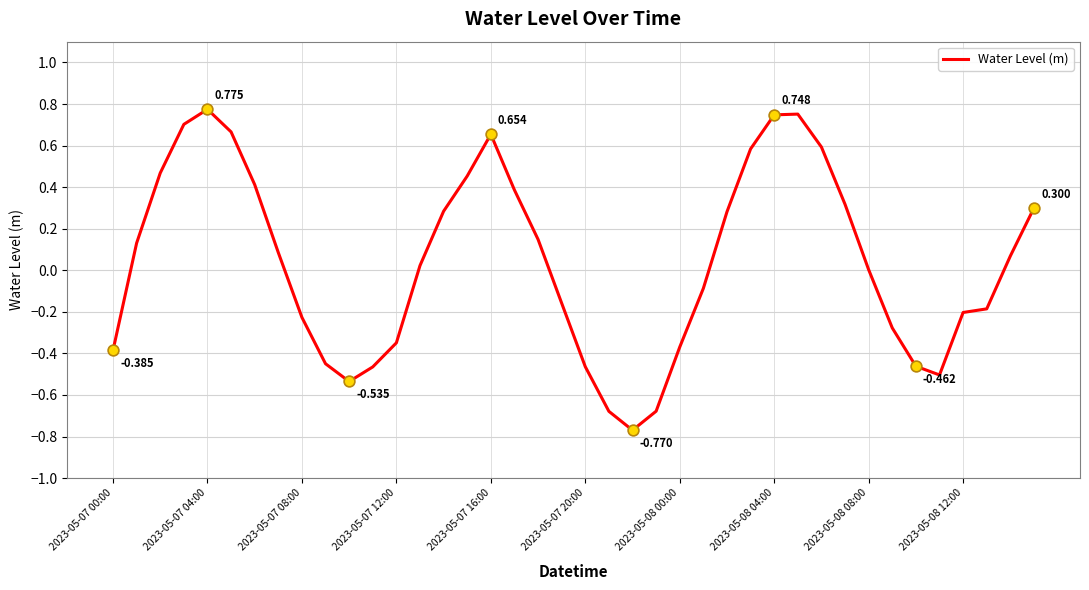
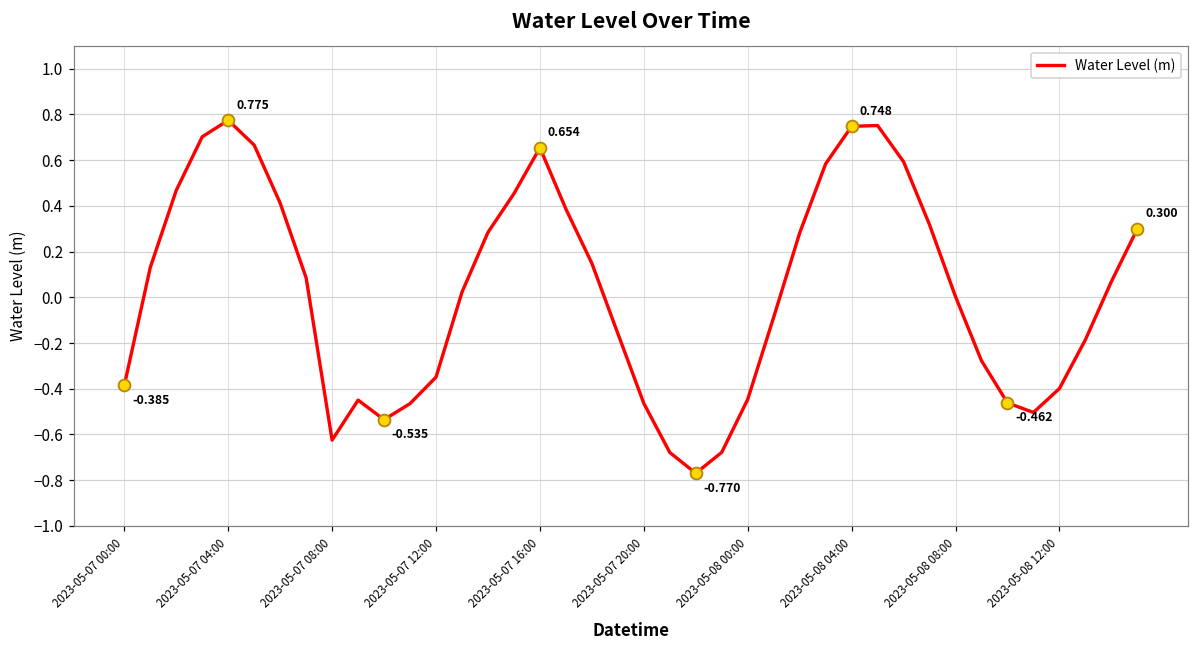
Water Level (m), 2023-05-07 08:00: -0.23 -> -0.62
Water Level (m), 2023-05-08 00:00: -0.37 -> -0.45
Water Level (m), 2023-05-08 12:00: -0.20 -> -0.40
